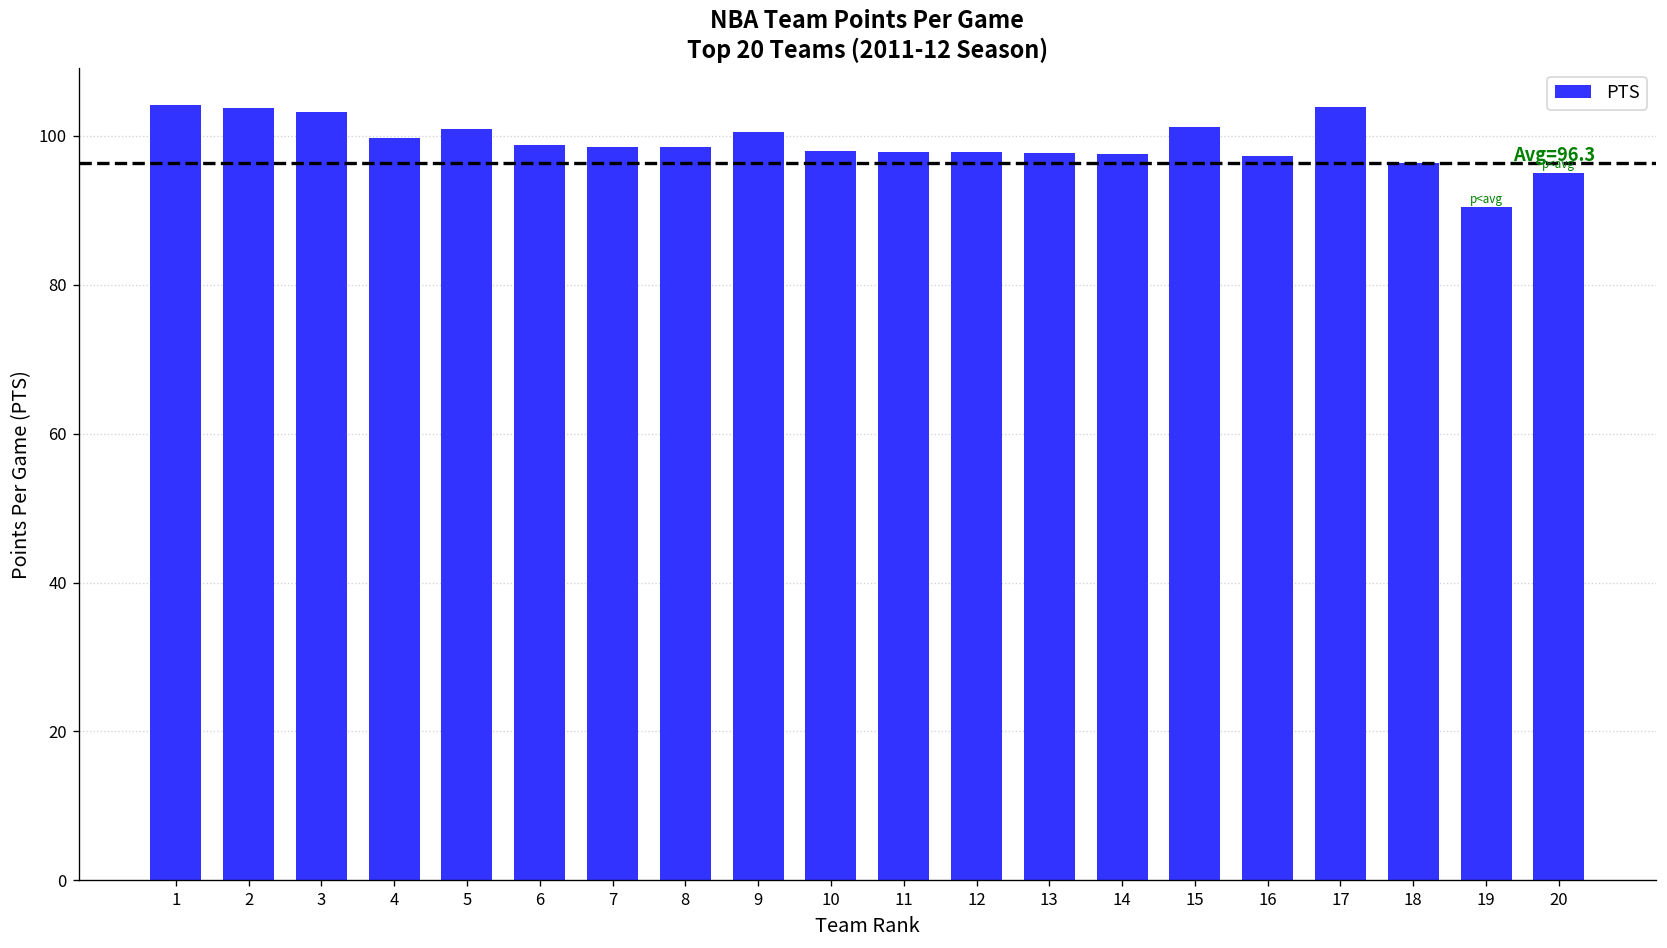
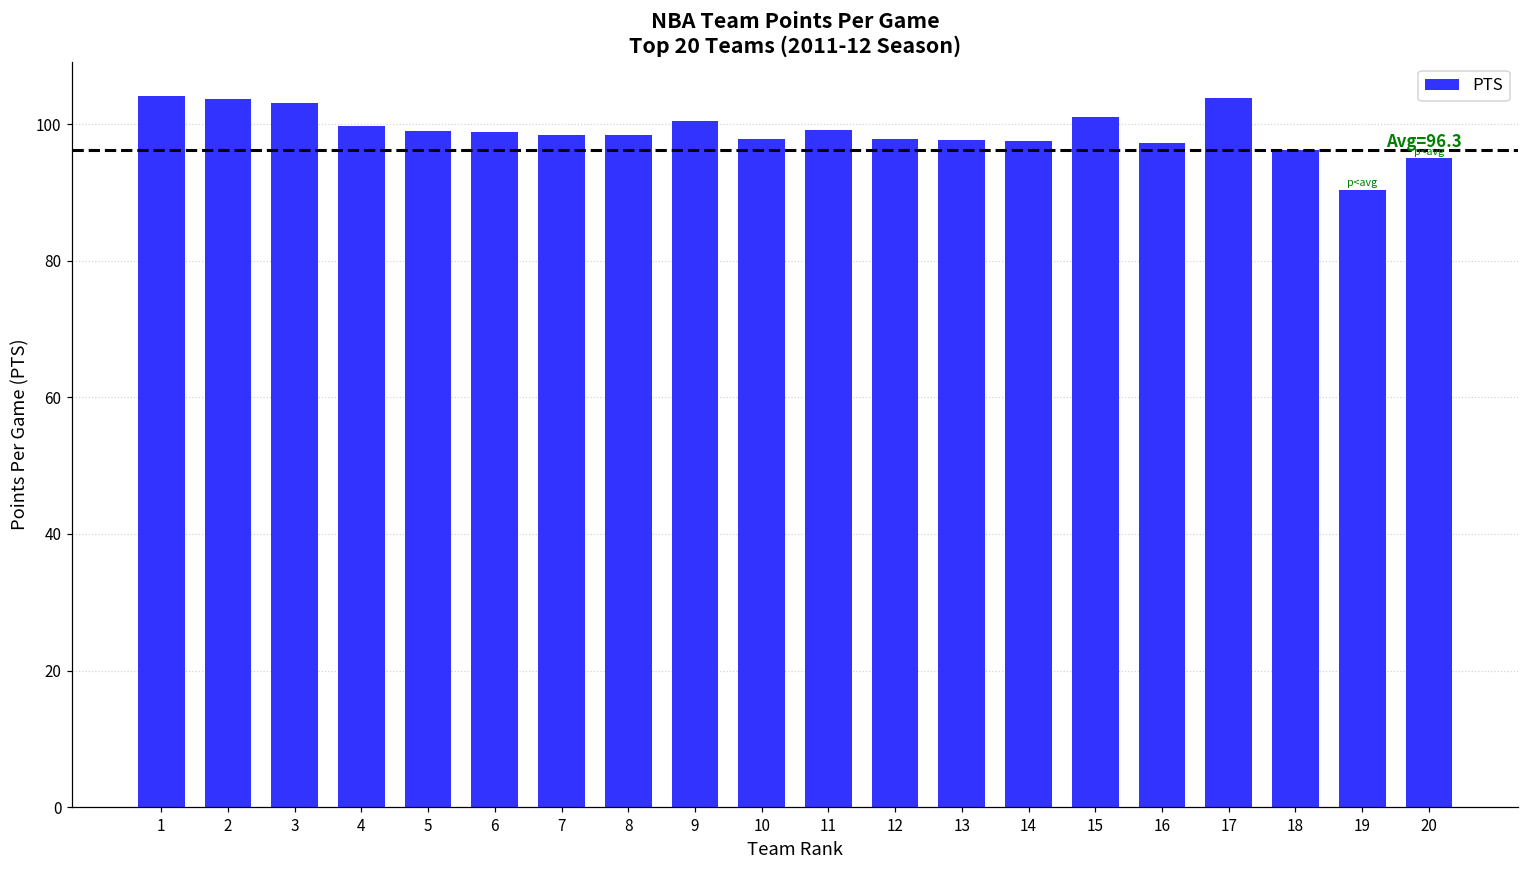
5: 101 -> 99
11: 98 -> 99
